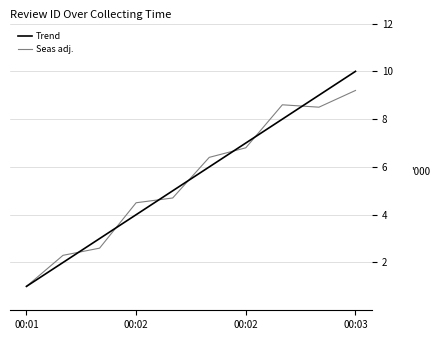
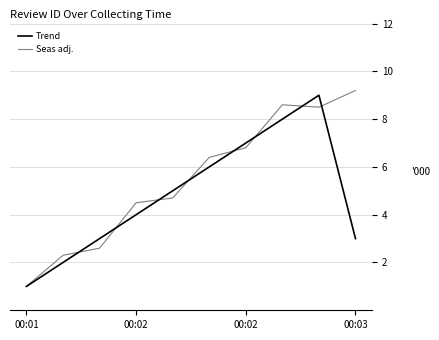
Trend, 00:03: 10 -> 3
